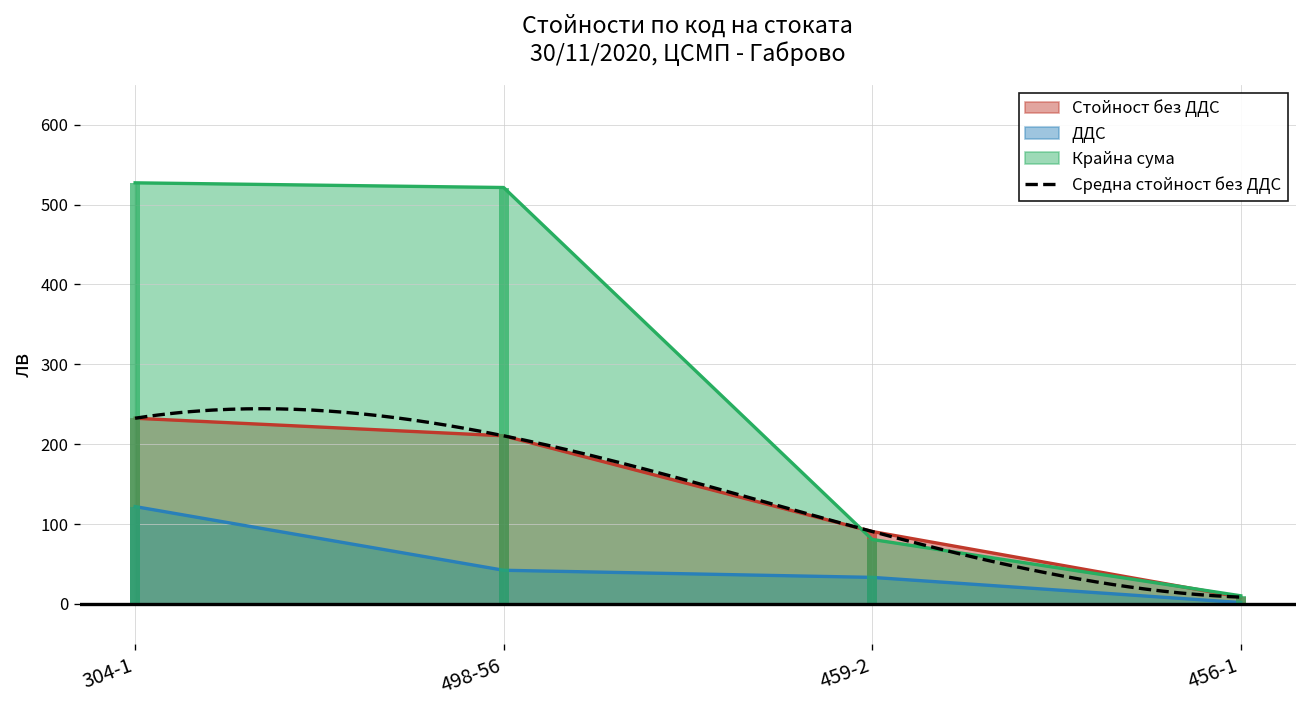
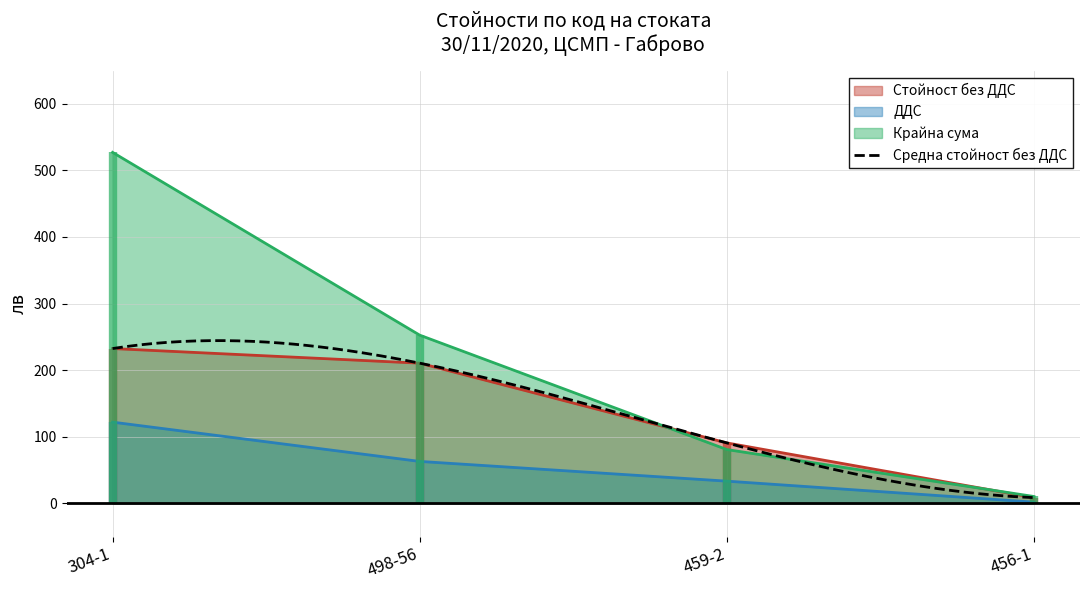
ДДС, 498-56: 40 -> 60
Крайна сума, 498-56: 520 -> 250
